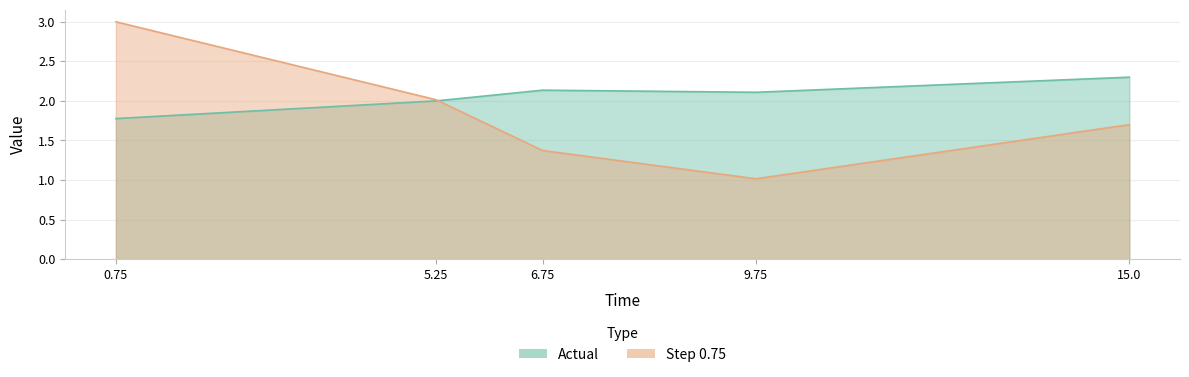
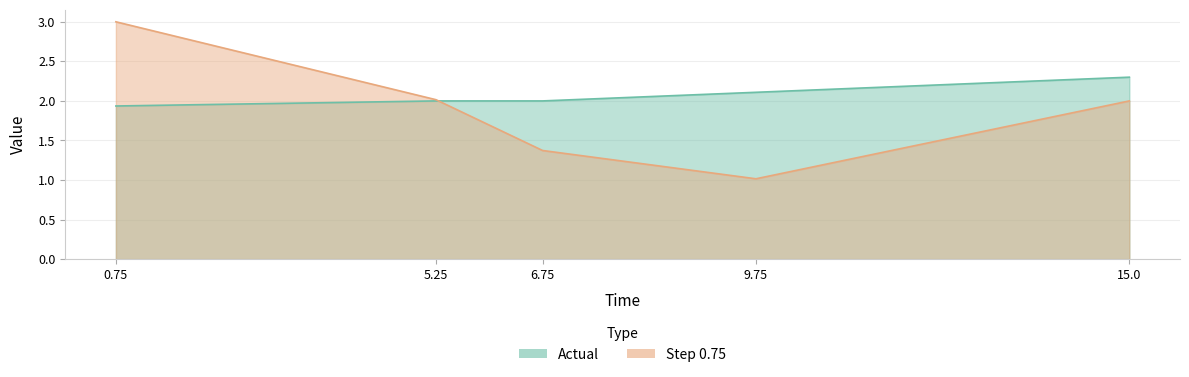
Actual, 0.75: 1.8 -> 1.9
Actual, 6.75: 2.1 -> 2.0
Step 0.75, 15.0: 1.7 -> 2.0
